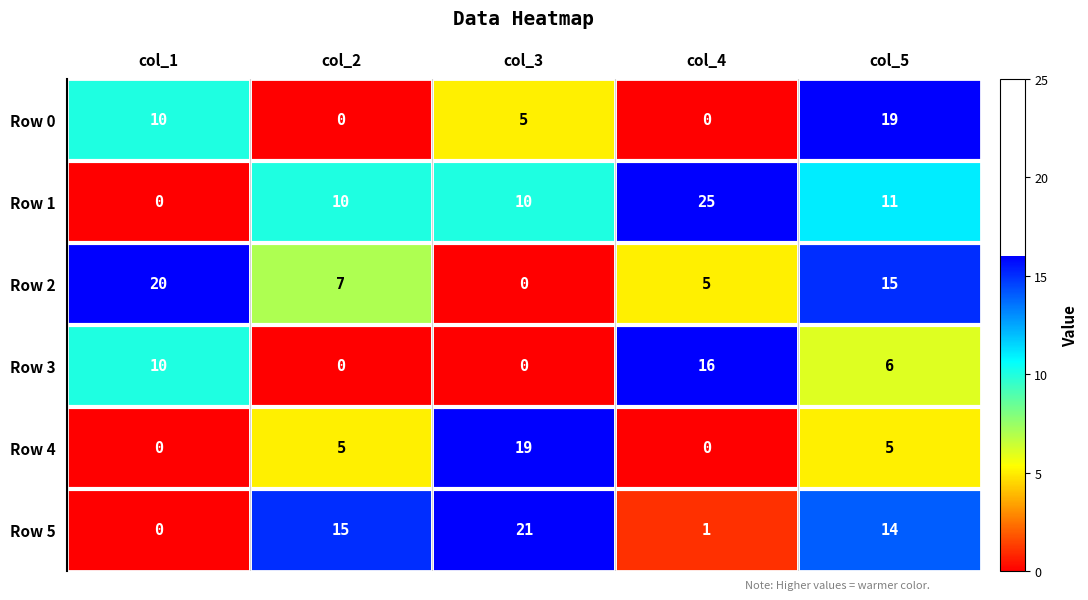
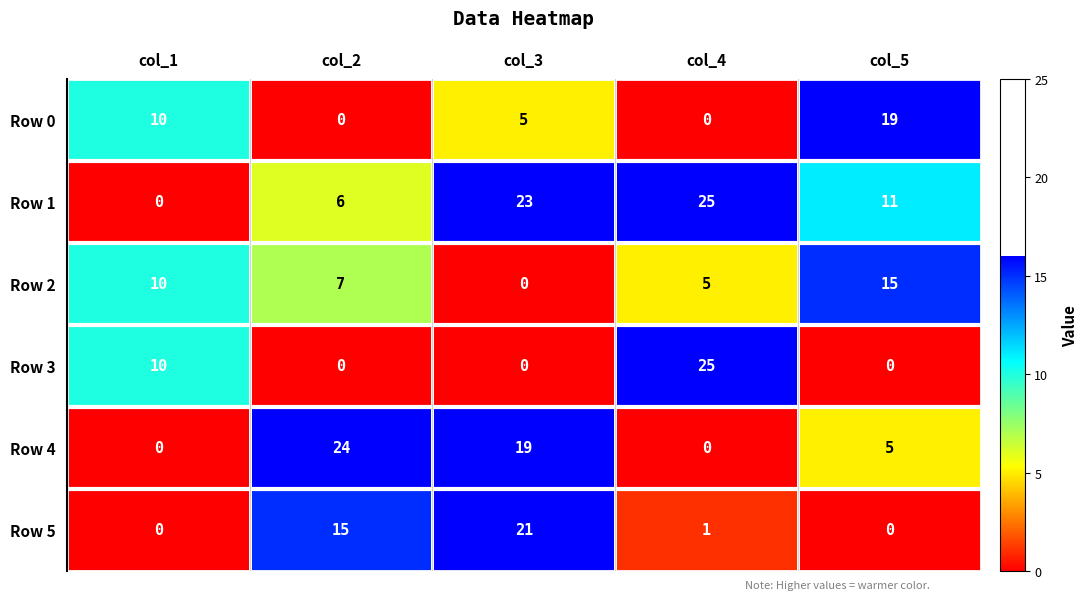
Row 1, col_2: 10 -> 6
Row 1, col_3: 10 -> 23
Row 2, col_1: 20 -> 10
Row 3, col_4: 16 -> 25
Row 3, col_5: 6 -> 0
Row 4, col_2: 5 -> 24
Row 5, col_5: 14 -> 0
